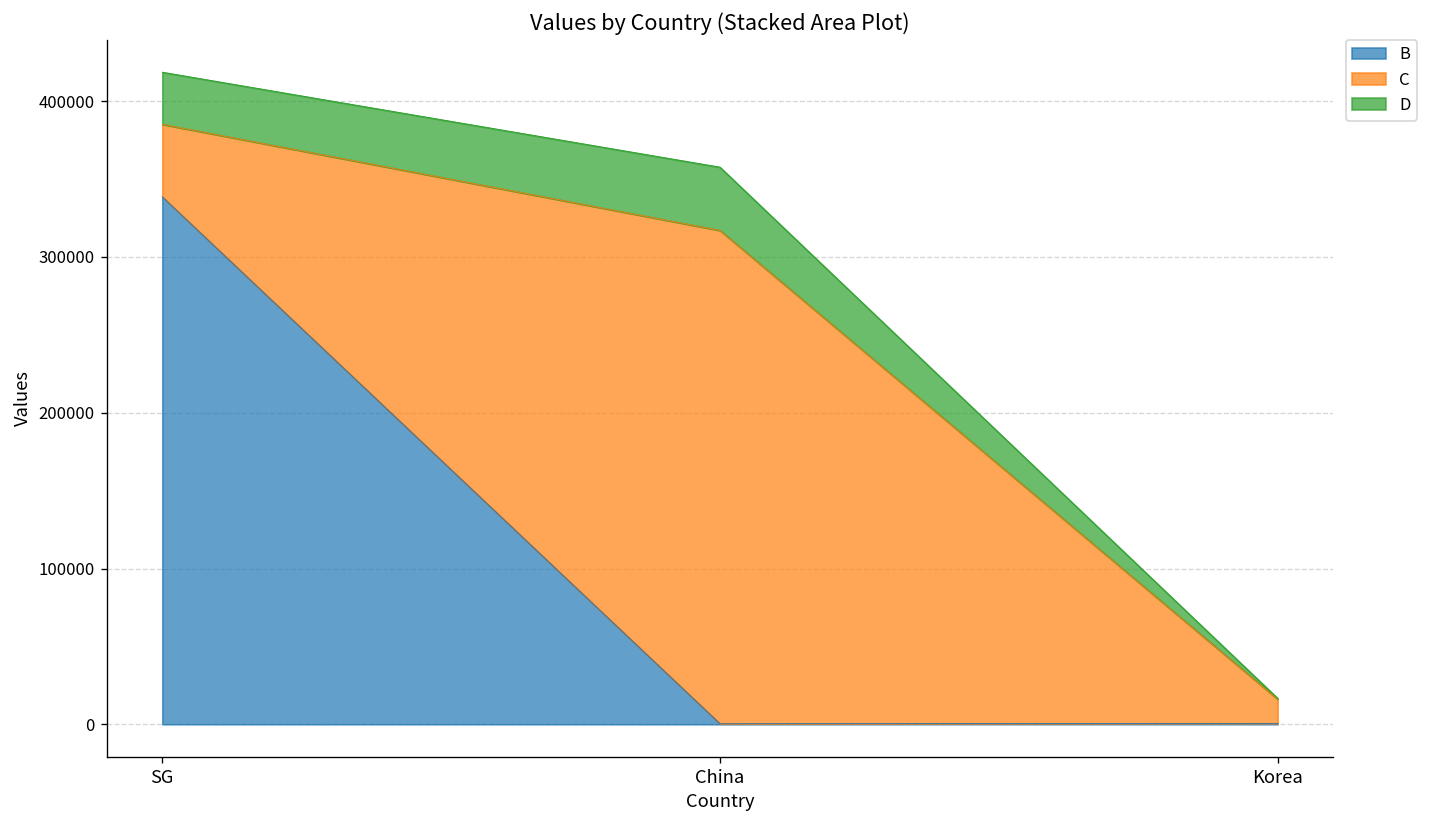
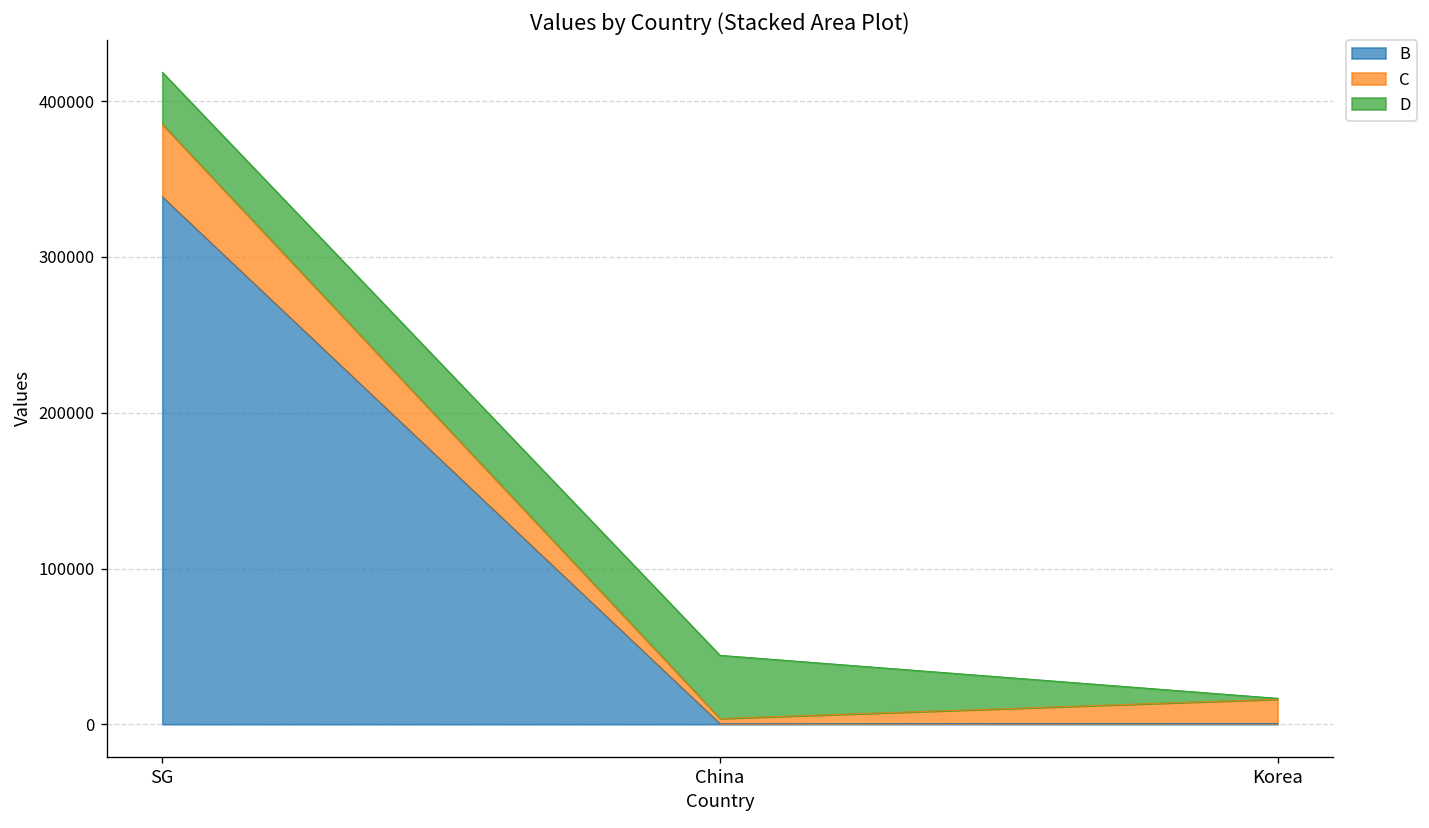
C, China: 317000 -> 3000
